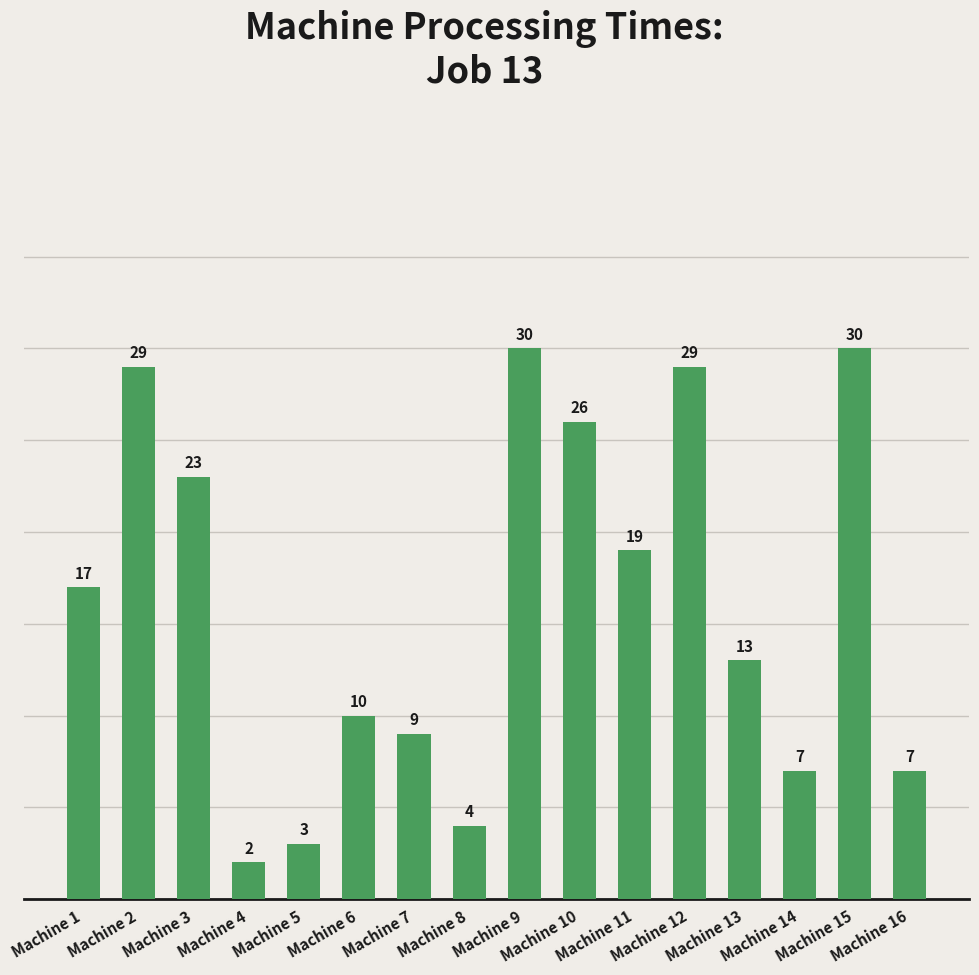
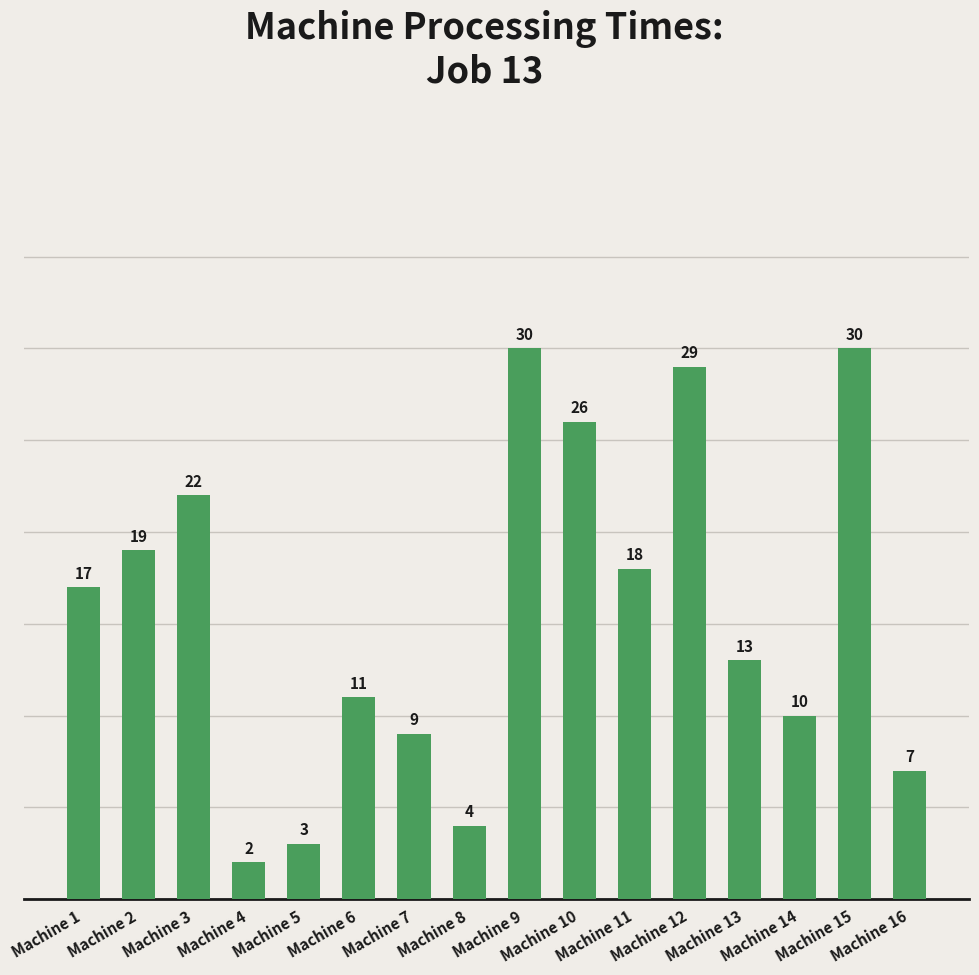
Machine 2: 29 -> 19
Machine 3: 23 -> 22
Machine 6: 10 -> 11
Machine 11: 19 -> 18
Machine 14: 7 -> 10
